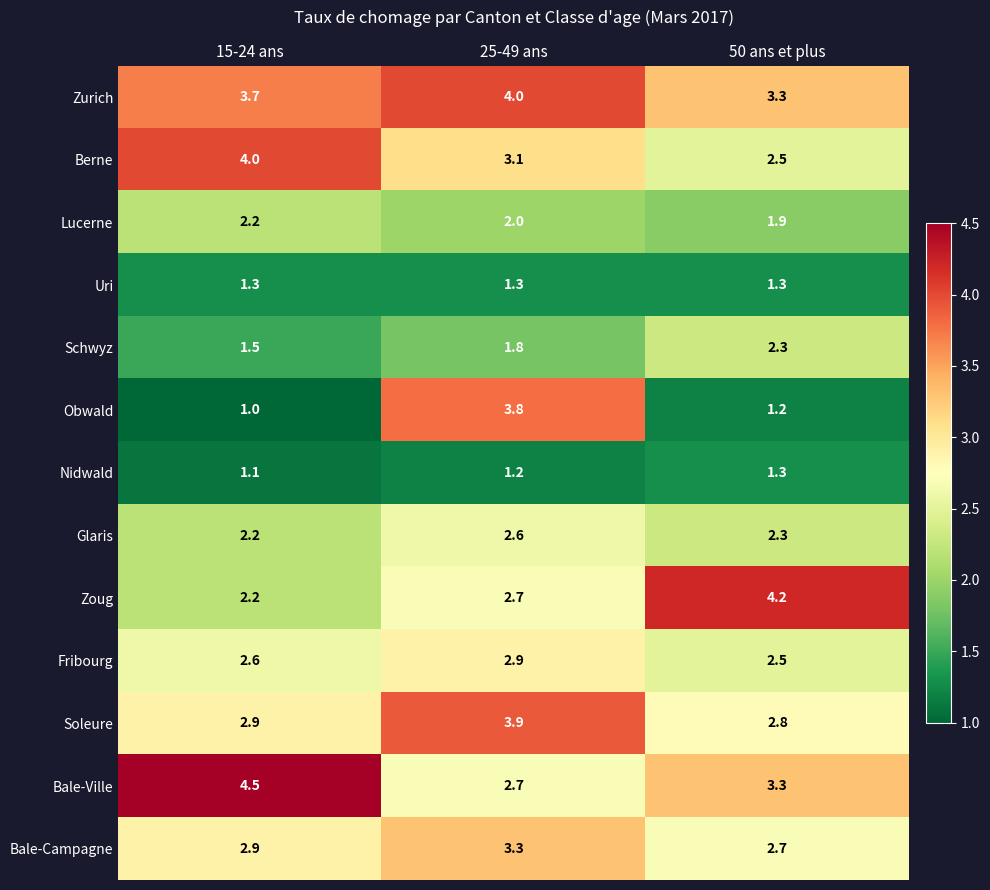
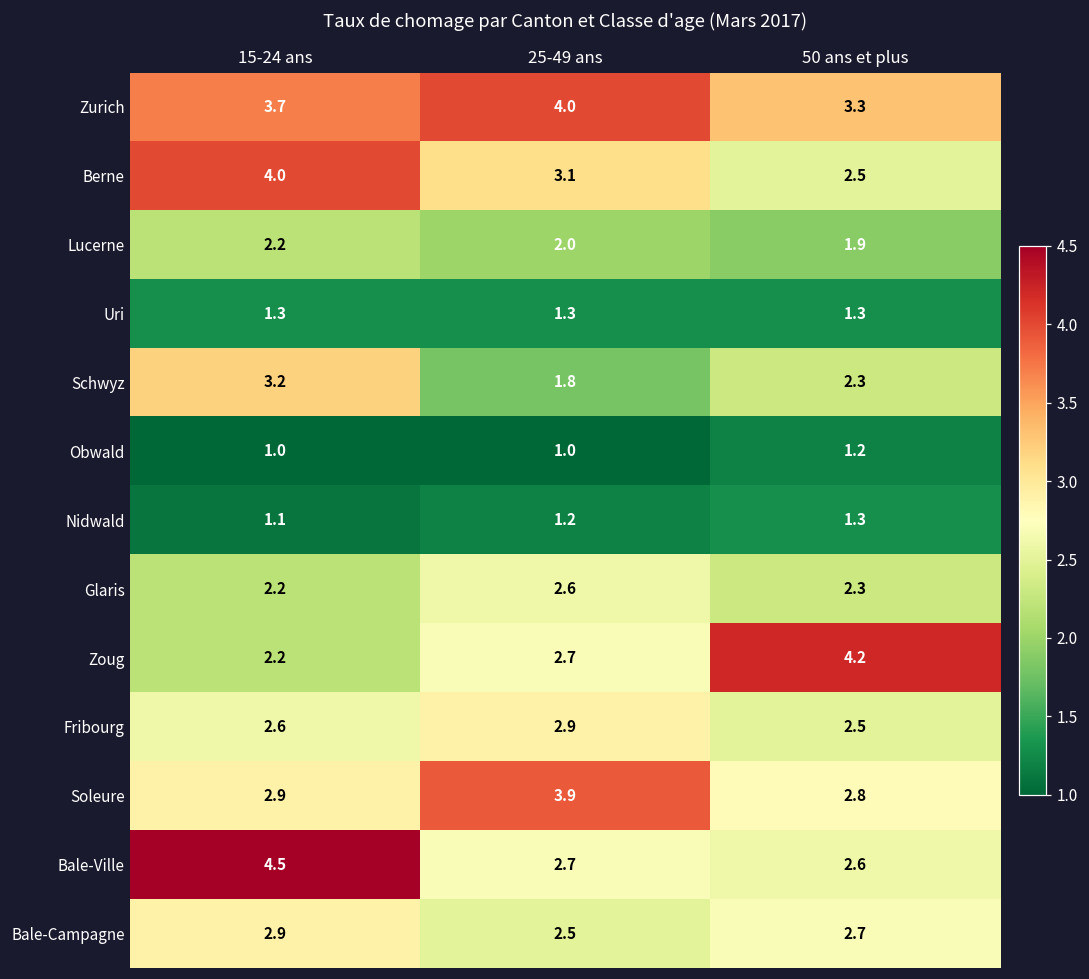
Schwyz, 15-24 ans: 1.5 -> 3.2
Obwald, 25-49 ans: 3.8 -> 1.0
Bale-Ville, 50 ans et plus: 3.3 -> 2.6
Bale-Campagne, 25-49 ans: 3.3 -> 2.5
